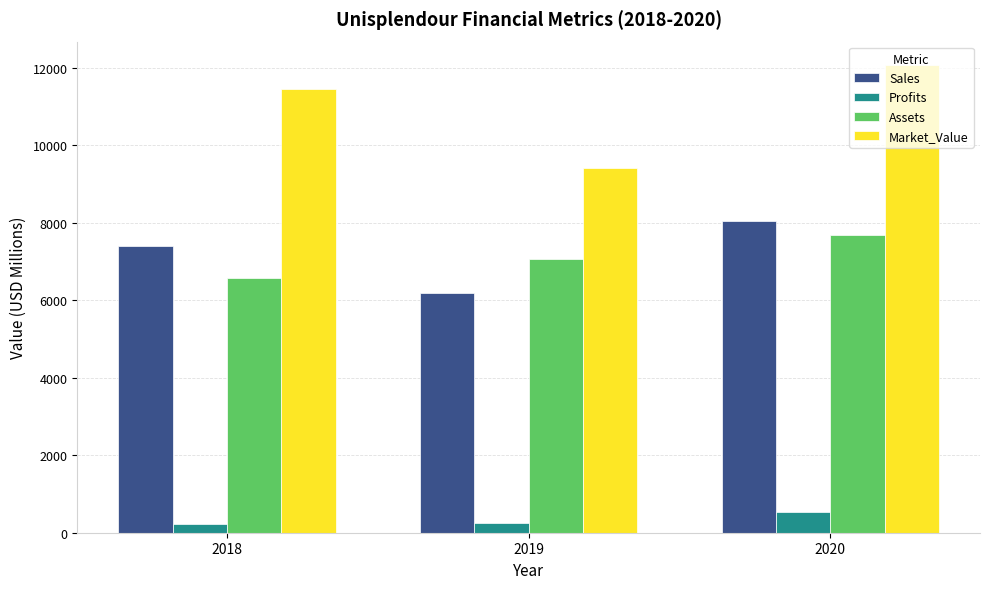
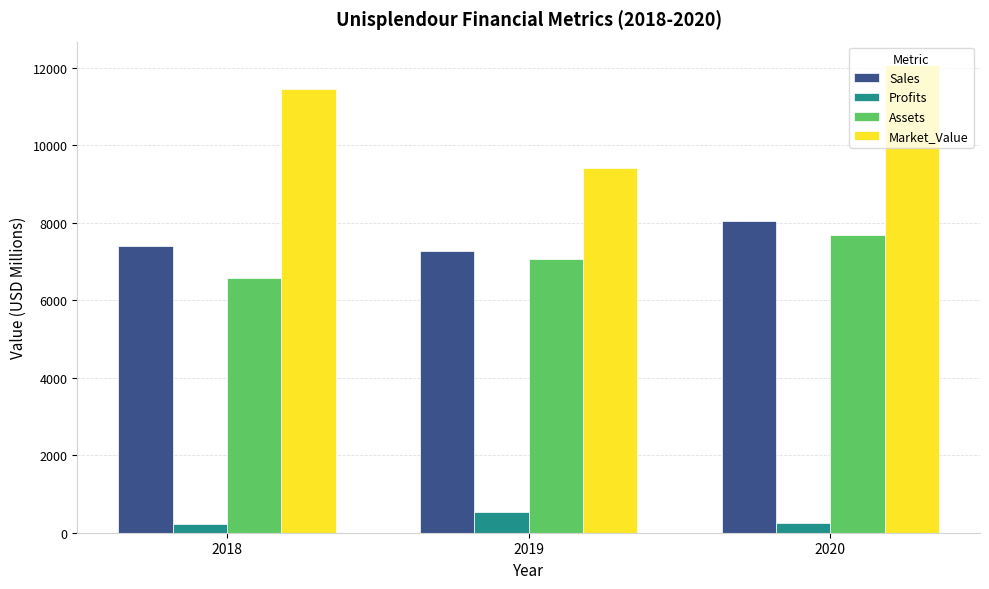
Sales, 2019: 6200 -> 7300
Profits, 2019: 300 -> 500
Profits, 2020: 500 -> 200
